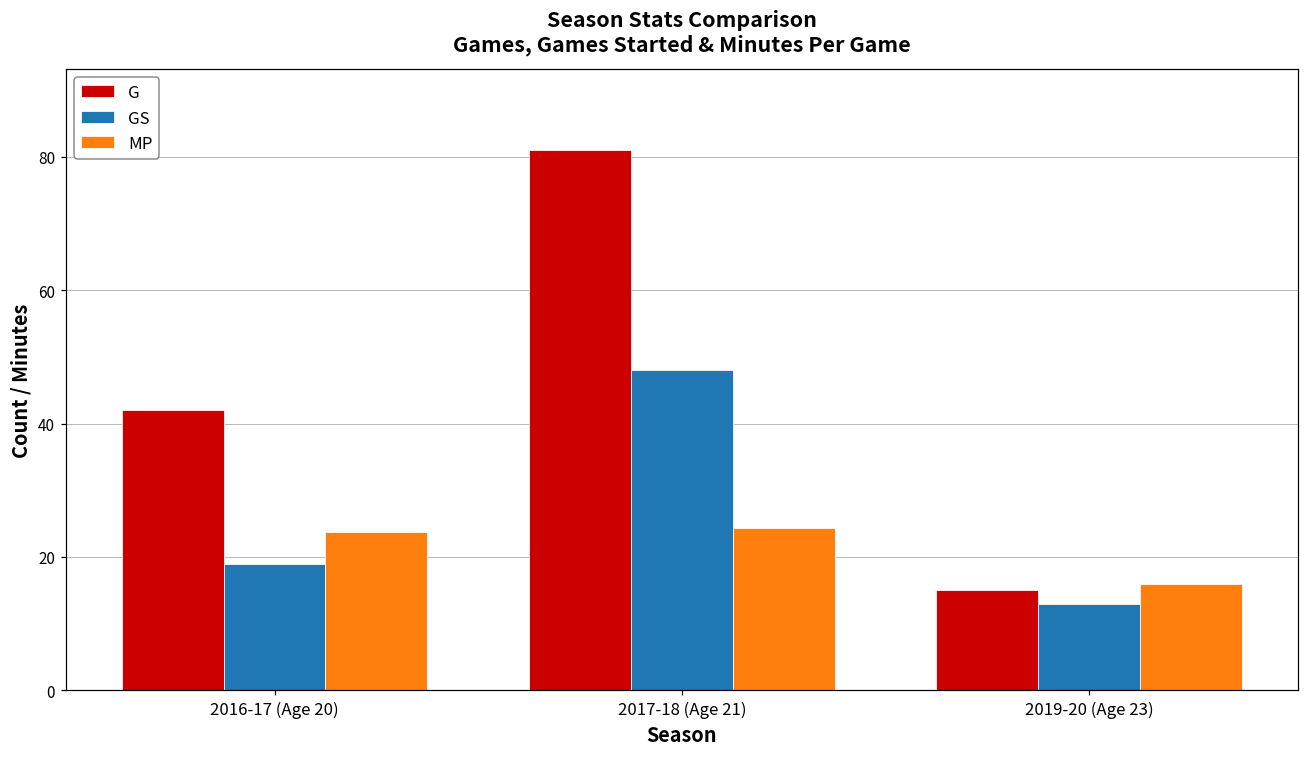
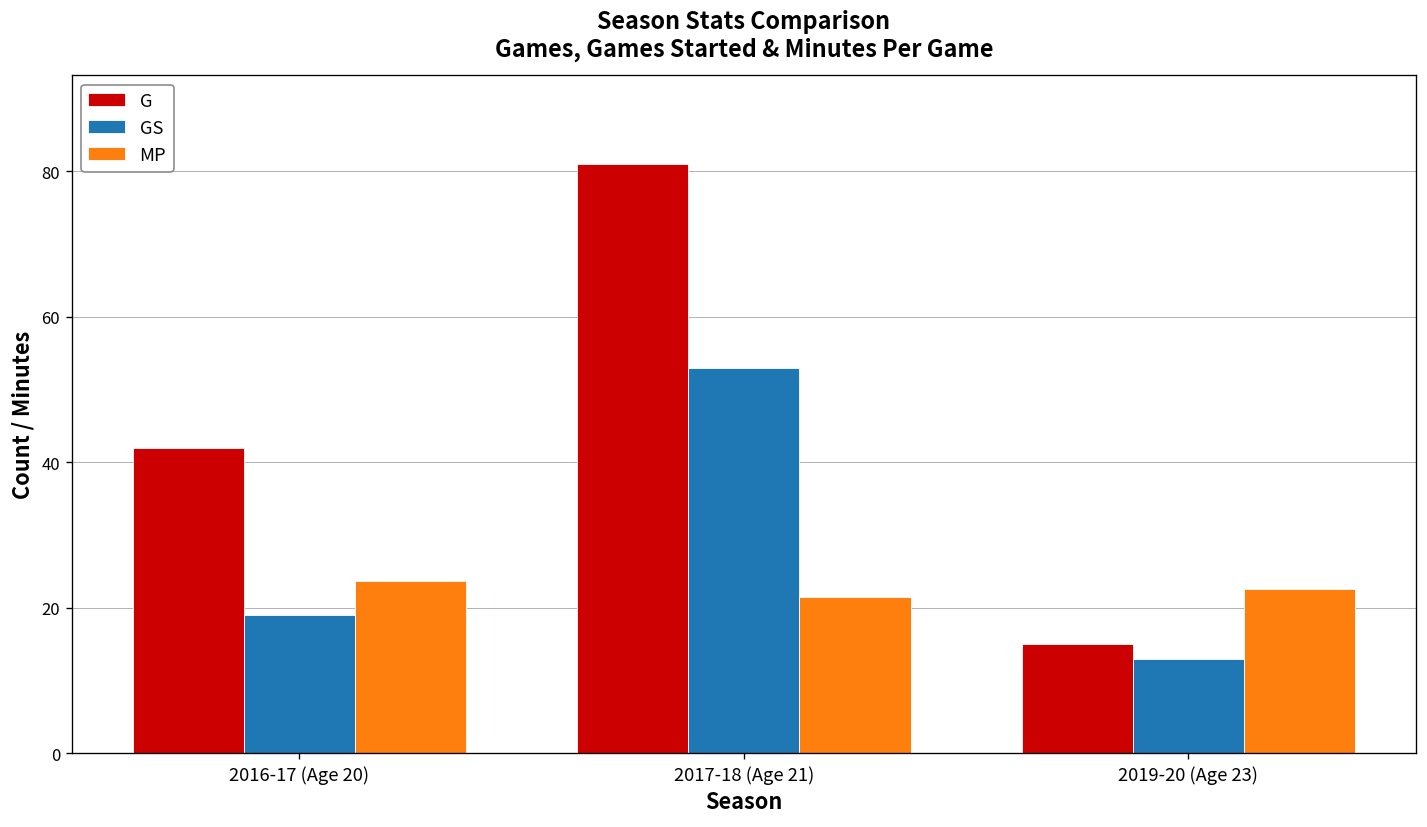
GS, 2017-18 (Age 21): 48 -> 53
MP, 2017-18 (Age 21): 24 -> 22
MP, 2019-20 (Age 23): 16 -> 23
